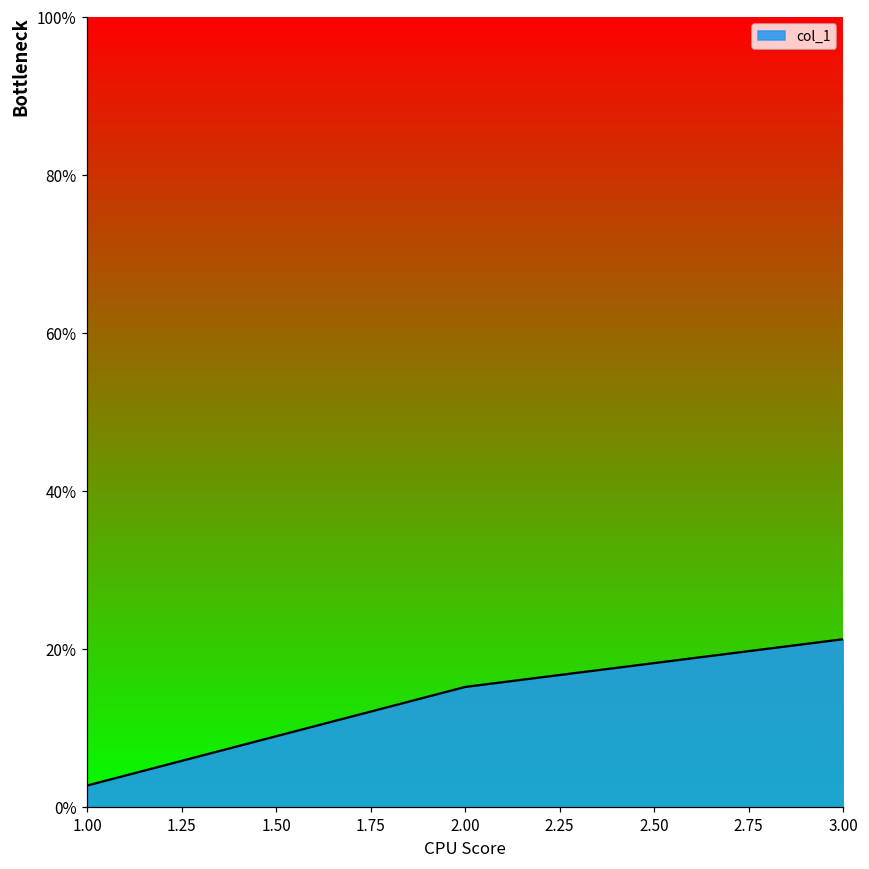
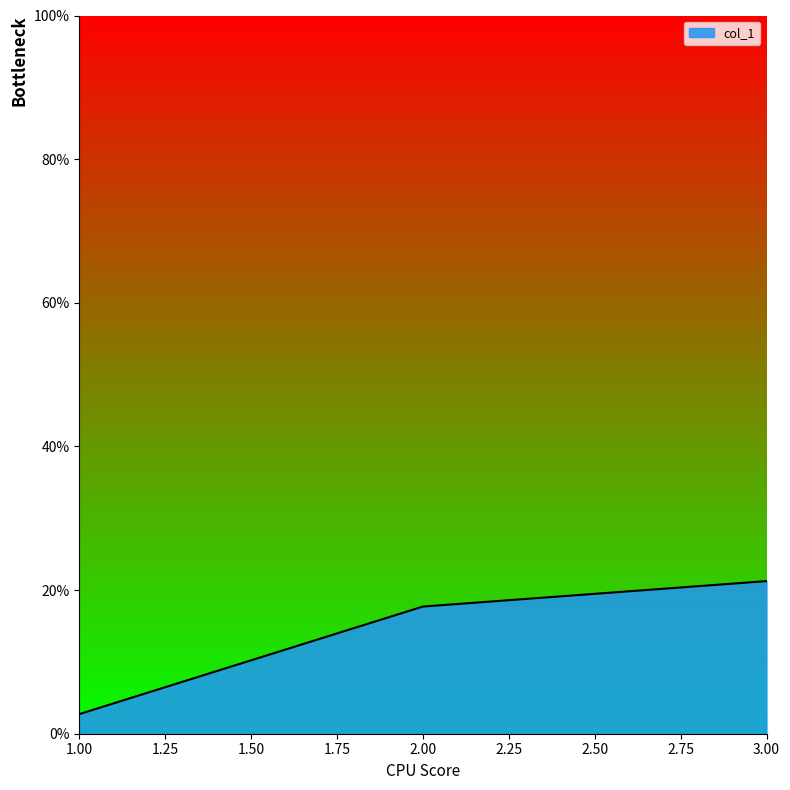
2.00: 15% -> 18%
